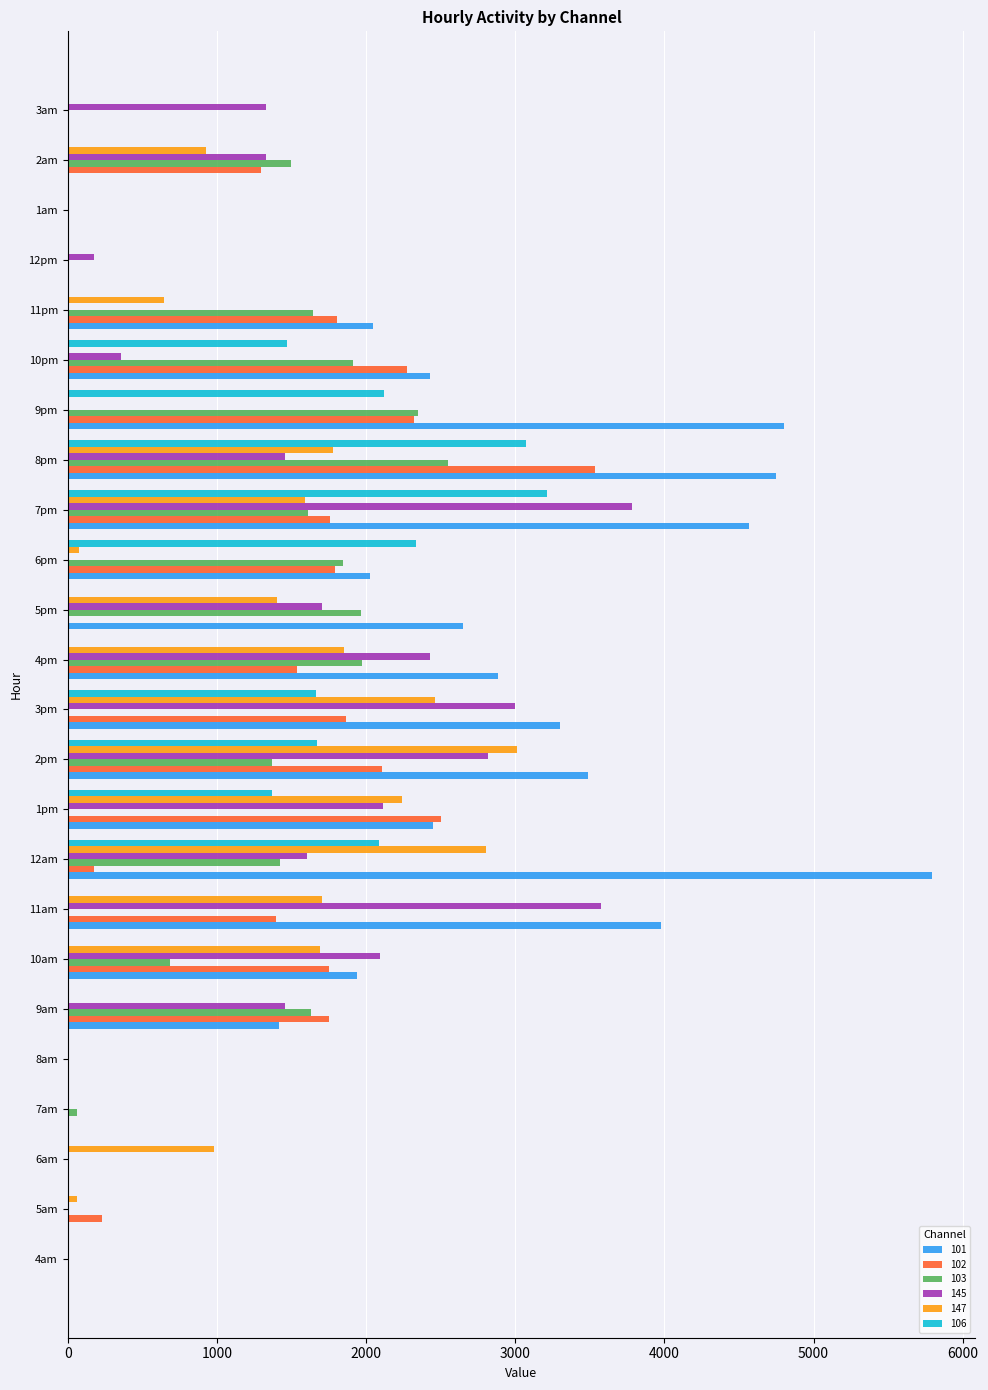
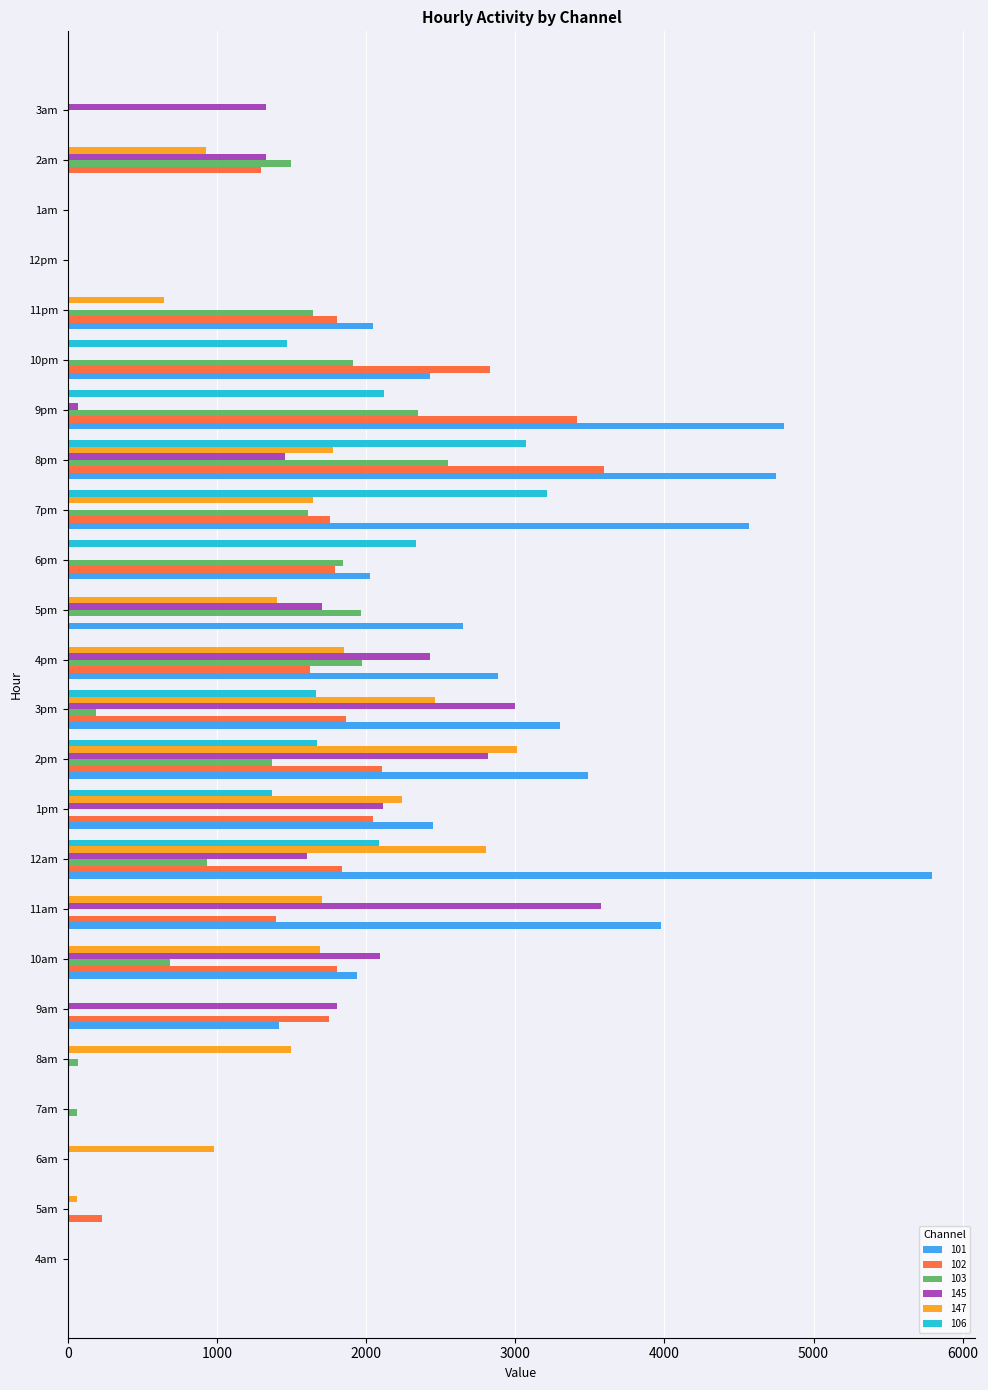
145, 12pm: 170 -> 0
145, 10pm: 360 -> 0
102, 10pm: 2280 -> 2830
145, 9pm: 0 -> 70
102, 9pm: 2320 -> 3410
102, 8pm: 3530 -> 3600
147, 7pm: 1590 -> 1640
145, 7pm: 3790 -> 0
147, 6pm: 80 -> 0
102, 4pm: 1540 -> 1620
103, 3pm: 0 -> 190
102, 1pm: 2500 -> 2050
103, 12am: 1420 -> 930
102, 12am: 170 -> 1840
102, 10am: 1750 -> 1810
145, 9am: 1450 -> 1810
103, 9am: 1630 -> 0
147, 8am: 0 -> 1500
103, 8am: 0 -> 70
